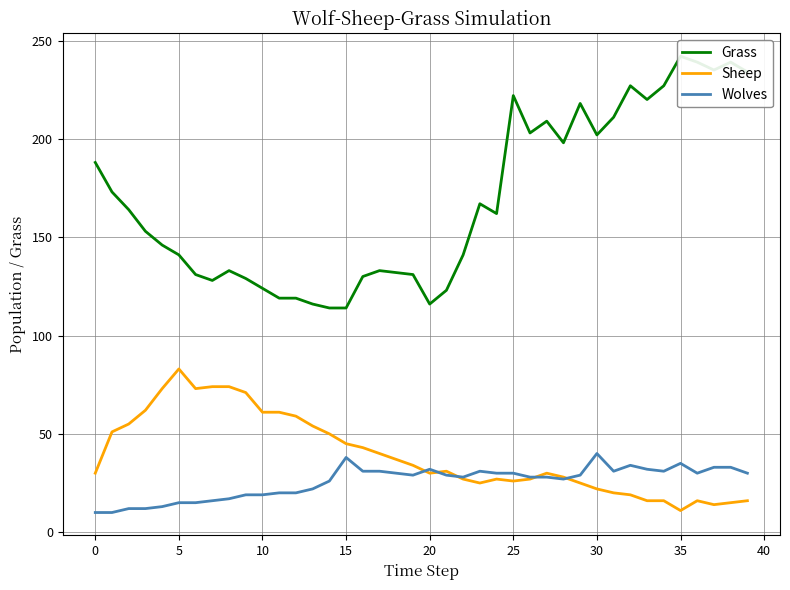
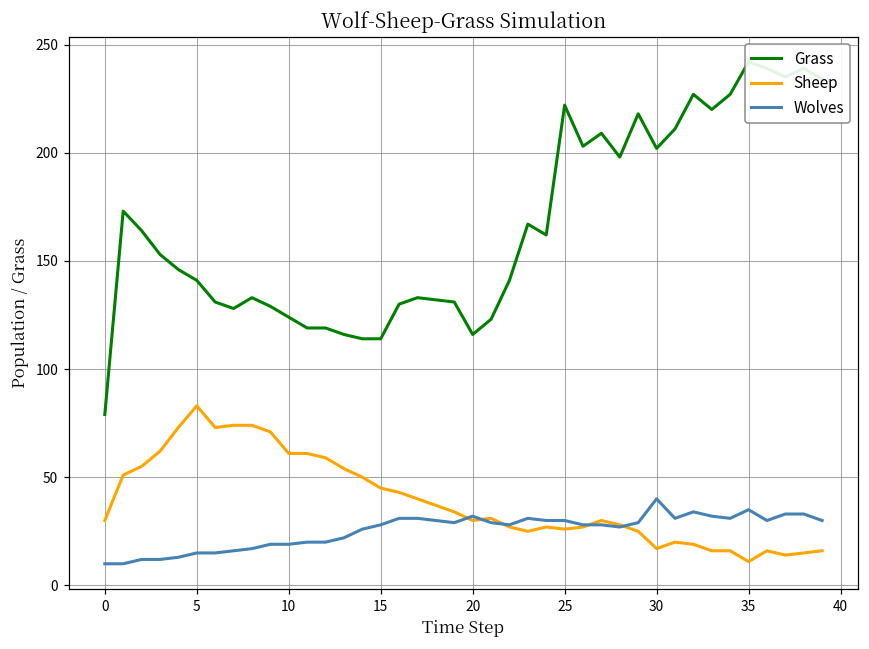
Grass, 0: 188 -> 79
Wolves, 15: 38 -> 28
Sheep, 30: 22 -> 17
